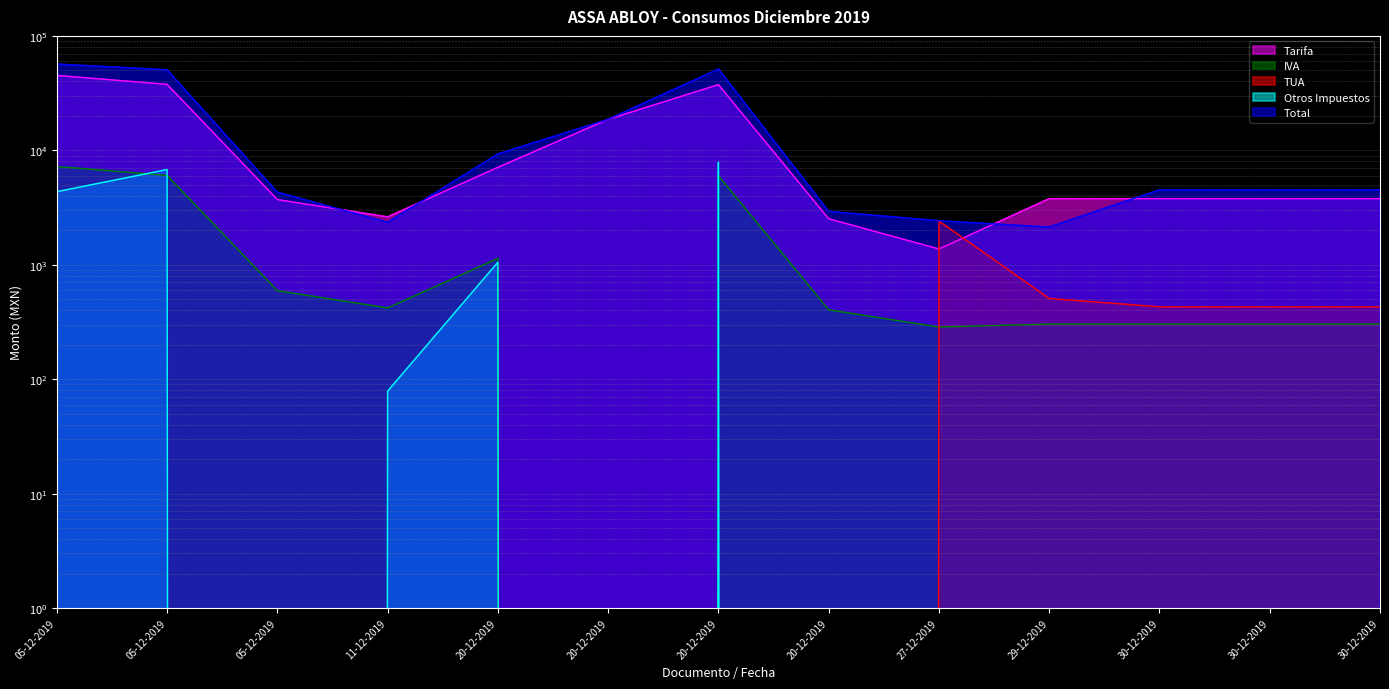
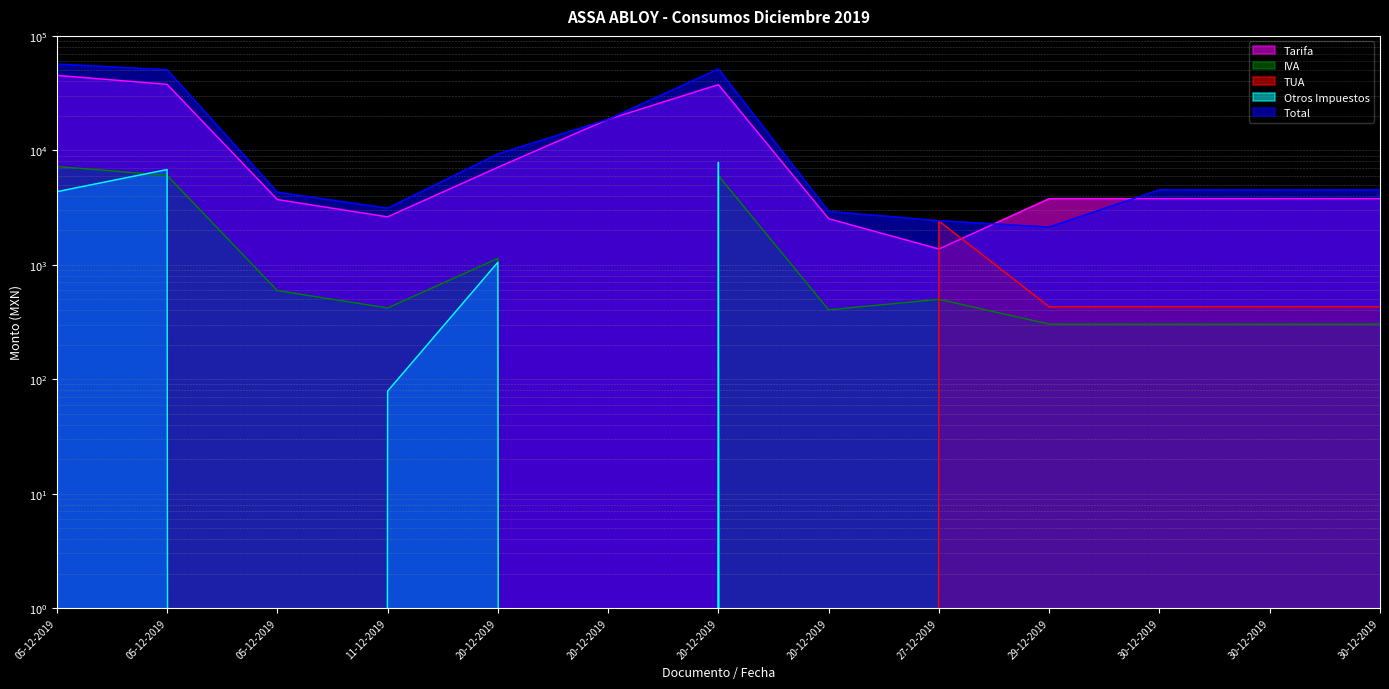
Total, 11-12-2019: 2300 -> 3100
IVA, 27-12-2019: 290 -> 500
TUA, 29-12-2019: 500 -> 430
